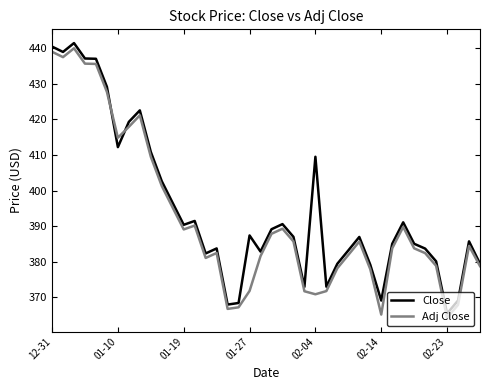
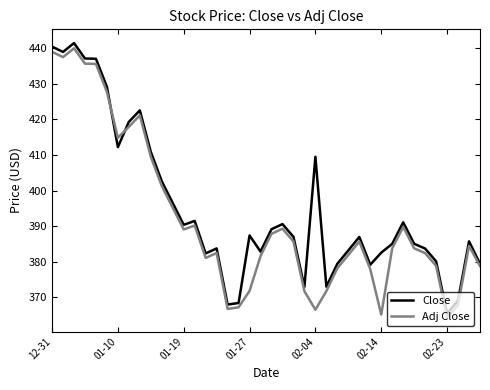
Adj Close, 02-04: 371 -> 366
Close, 02-14: 369 -> 383
